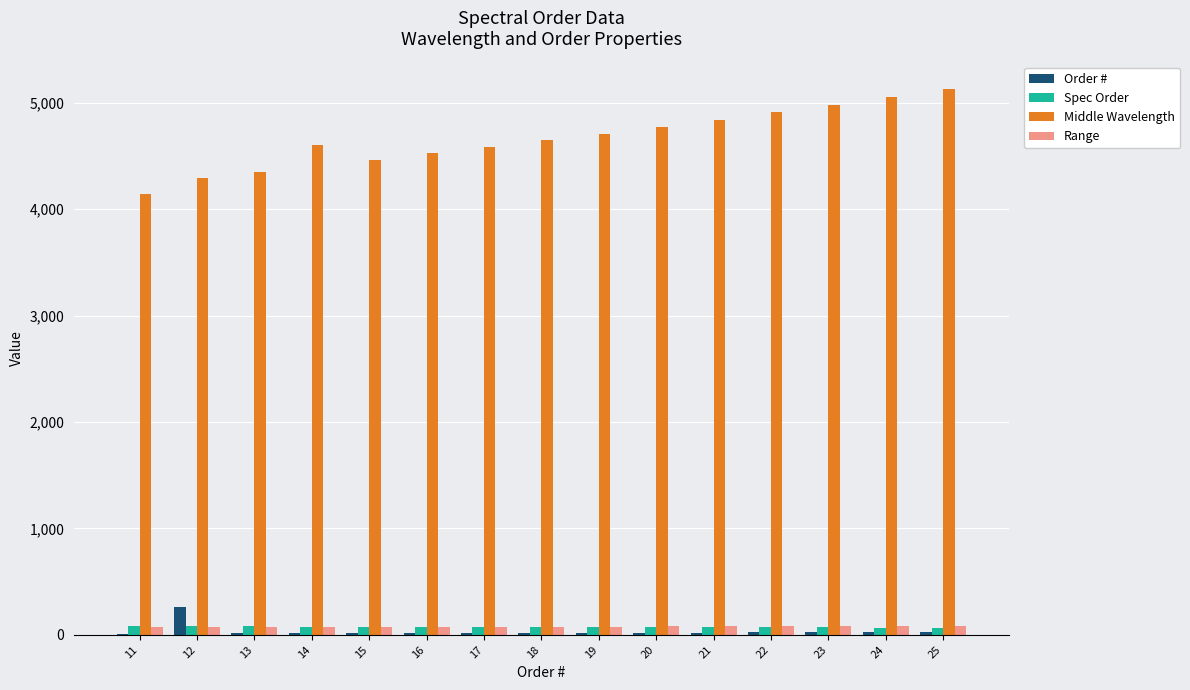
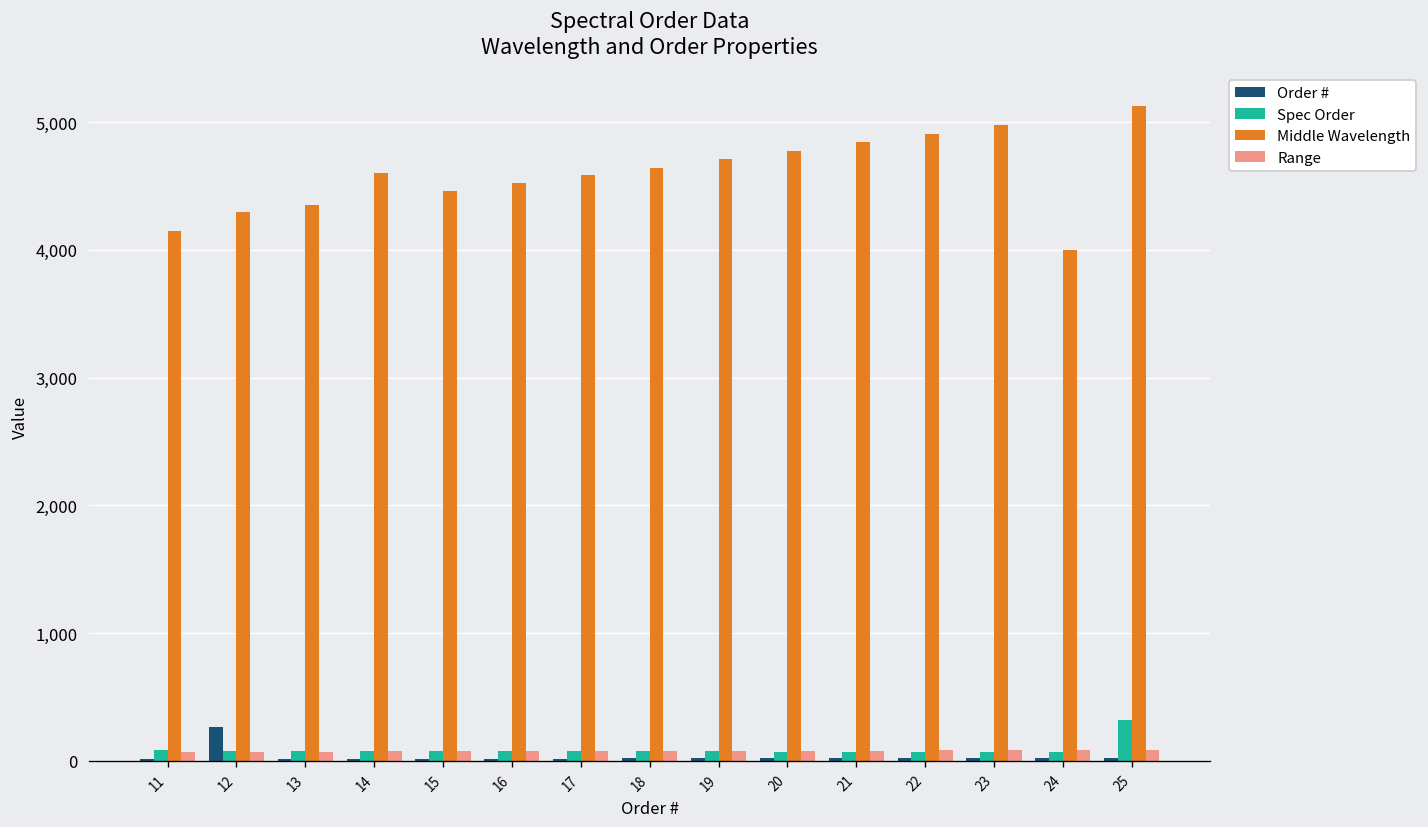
Middle Wavelength, 24: 5,060 -> 4,000
Spec Order, 25: 70 -> 320
